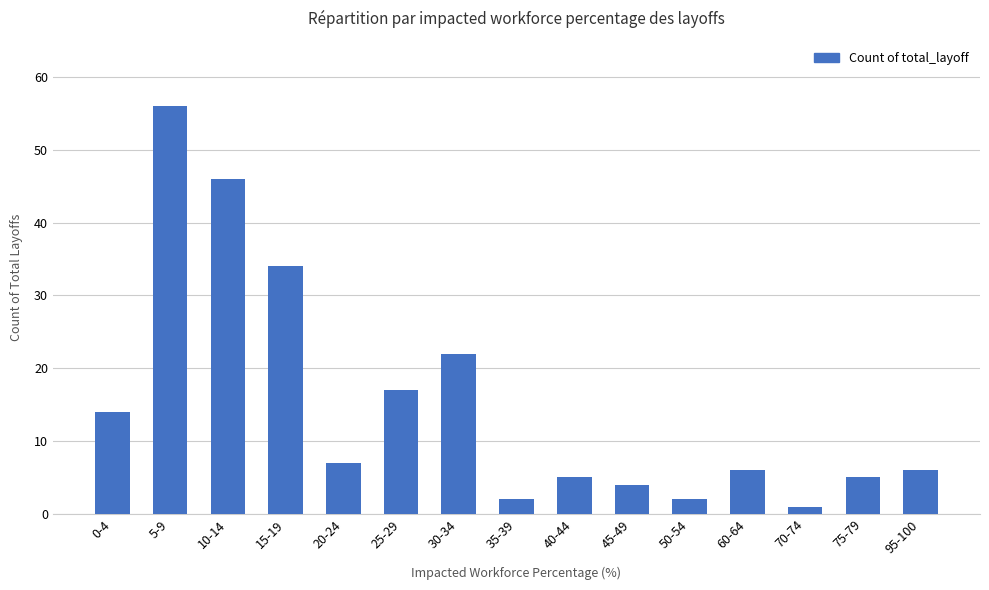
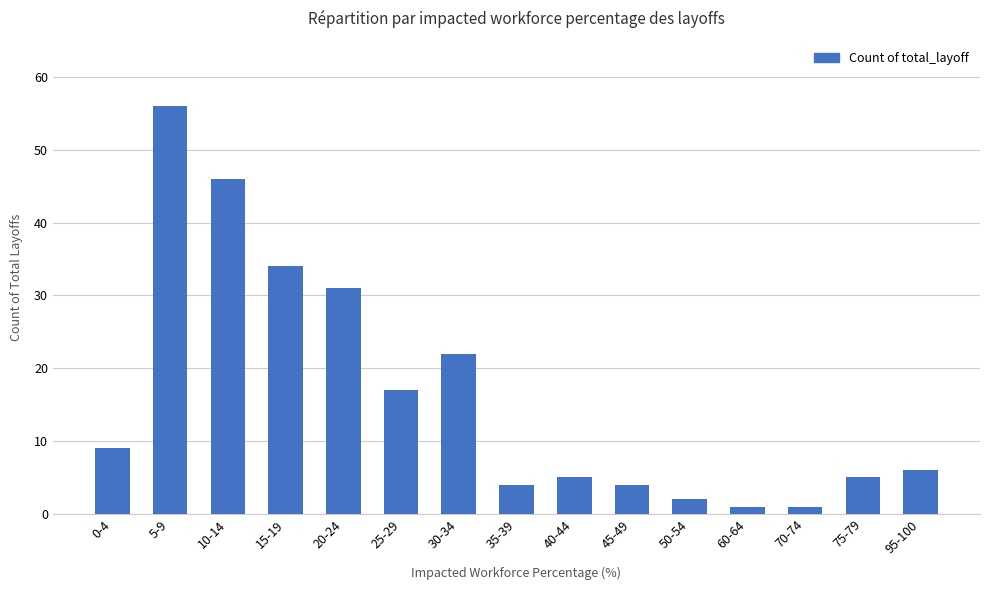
0-4: 14 -> 9
20-24: 7 -> 31
35-39: 2 -> 4
60-64: 6 -> 1
